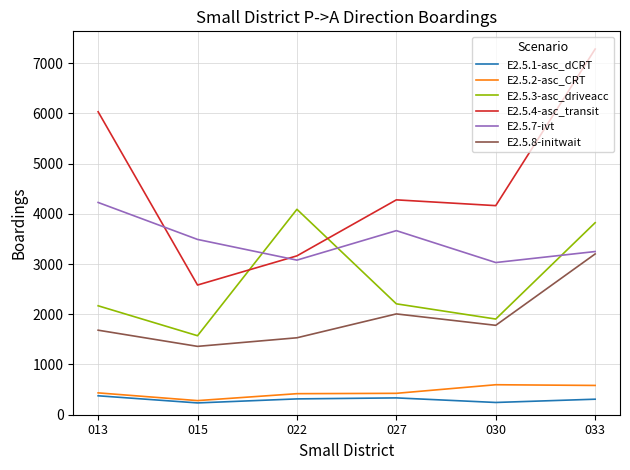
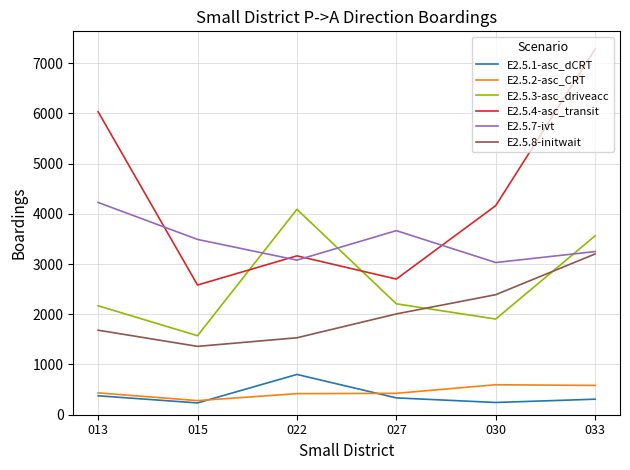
E2.5.1-asc_dCRT, 022: 300 -> 800
E2.5.4-asc_transit, 027: 4300 -> 2700
E2.5.8-initwait, 030: 1800 -> 2400
E2.5.3-asc_driveacc, 033: 3800 -> 3600
